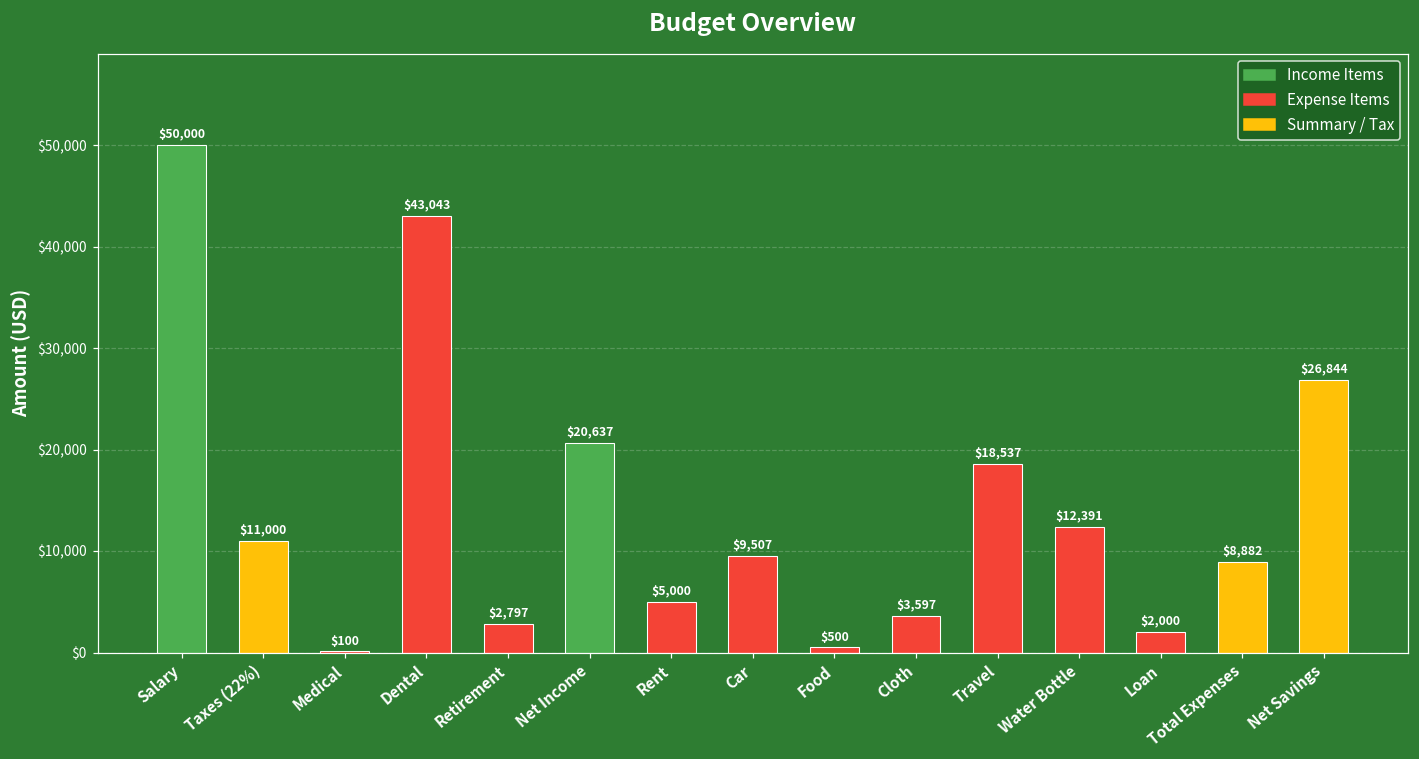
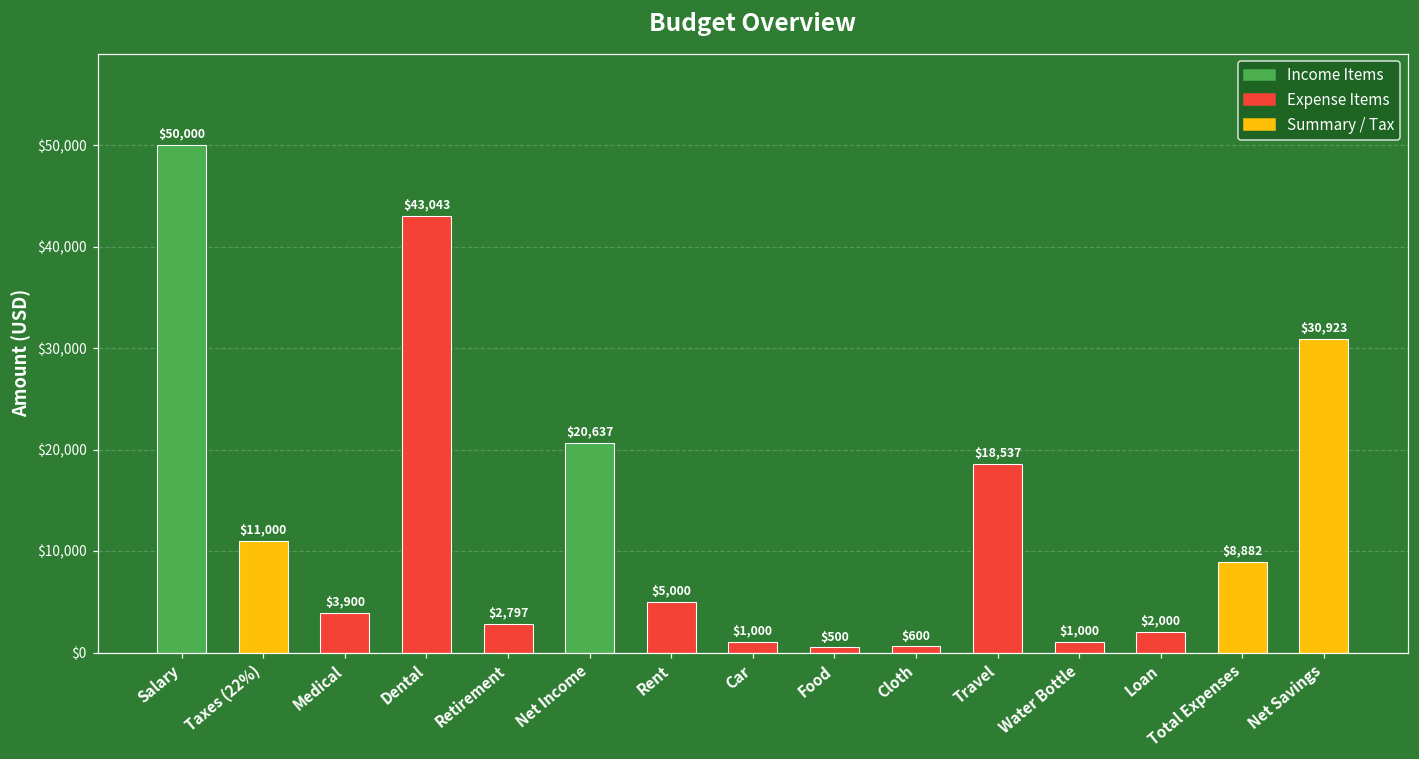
Medical: $100 -> $3,900
Car: $9,507 -> $1,000
Cloth: $3,597 -> $600
Water Bottle: $12,391 -> $1,000
Net Savings: $26,844 -> $30,923
